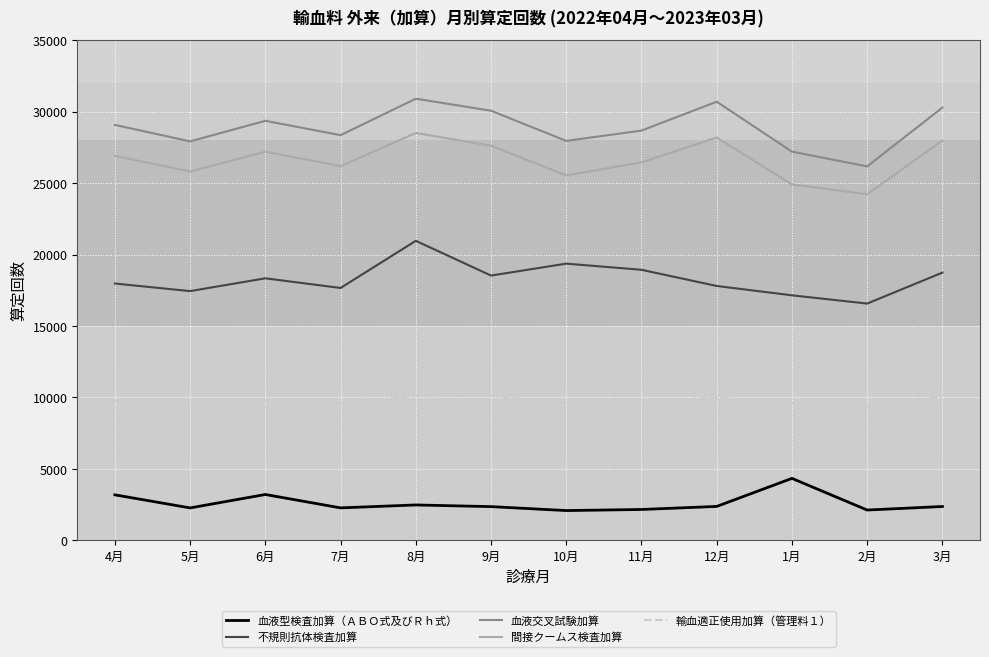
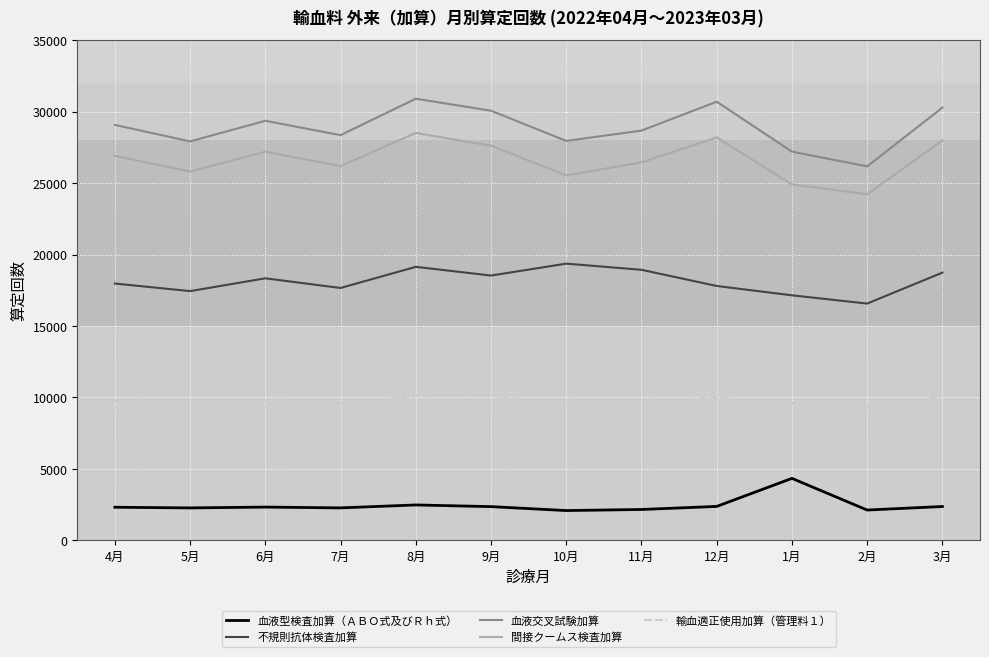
血液型検査加算（ＡＢＯ式及びＲｈ式）, 4月: 3200 -> 2300
血液型検査加算（ＡＢＯ式及びＲｈ式）, 6月: 3200 -> 2300
不規則抗体検査加算, 8月: 21000 -> 19100
